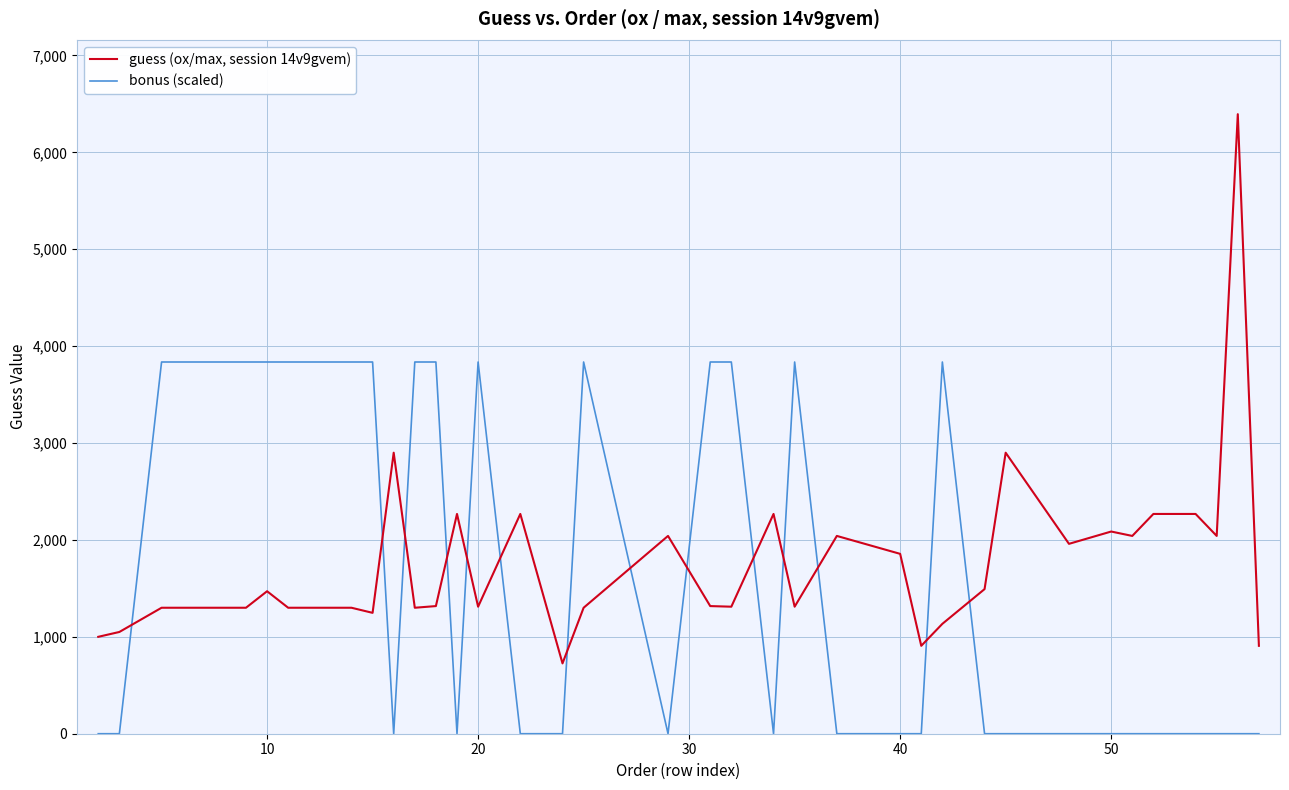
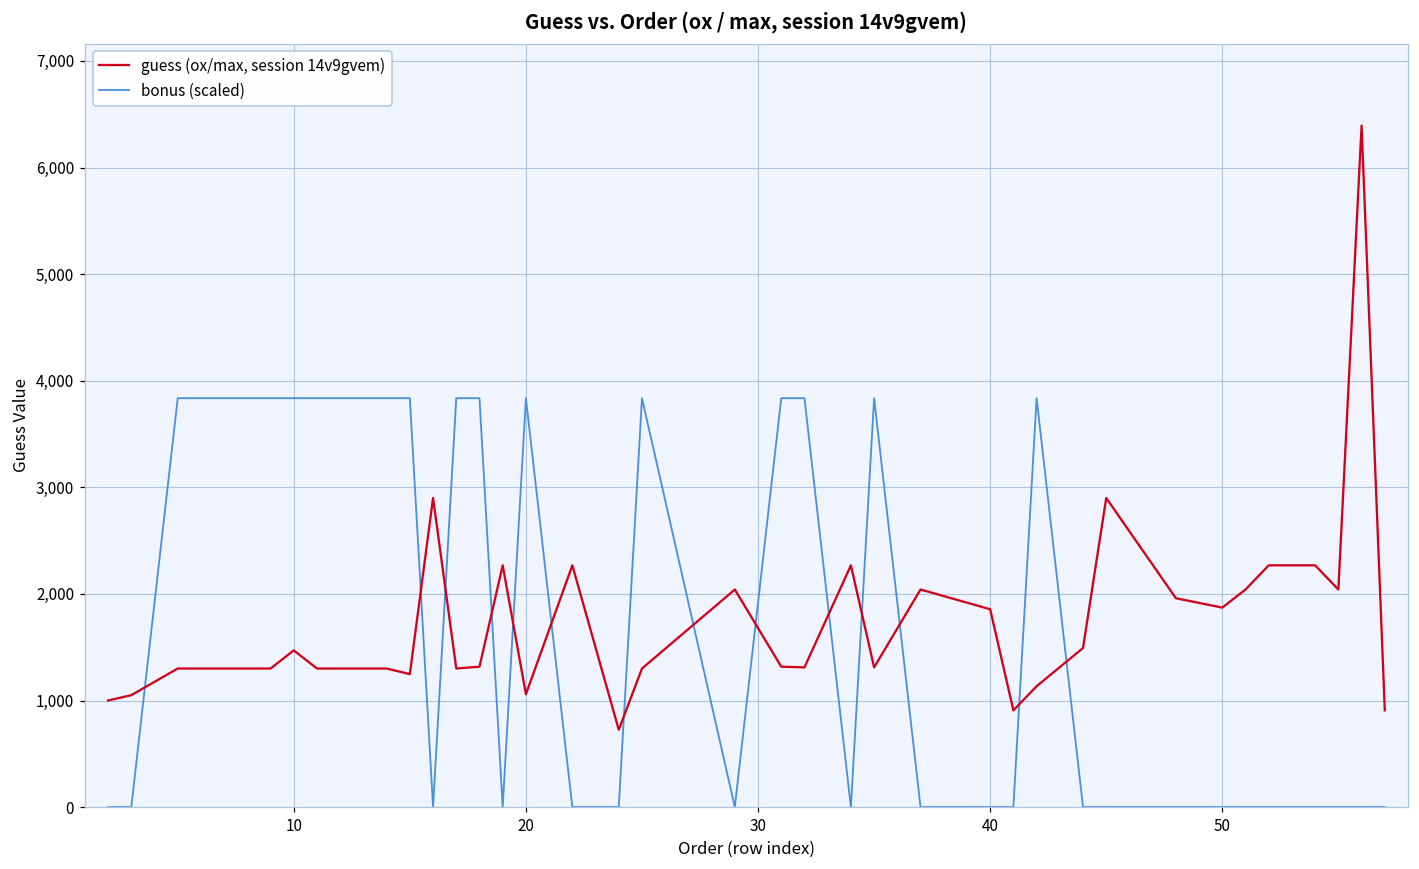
guess (ox/max, session 14v9gvem), 20: 1,300 -> 1,100
guess (ox/max, session 14v9gvem), 50: 2,100 -> 1,900
